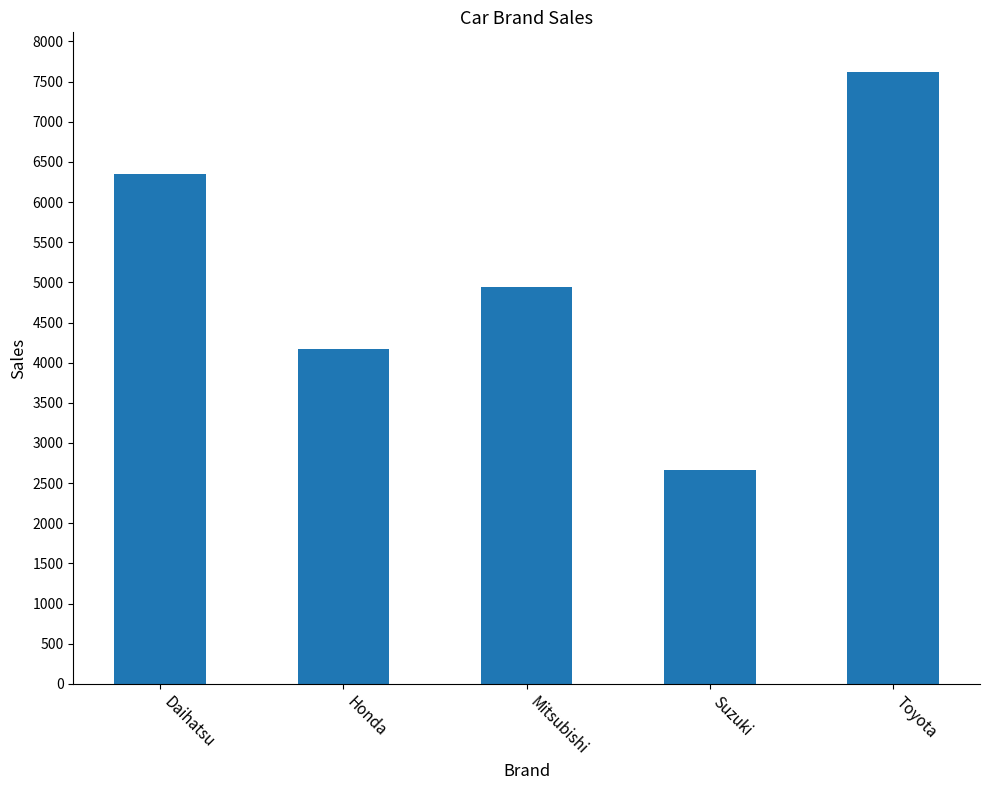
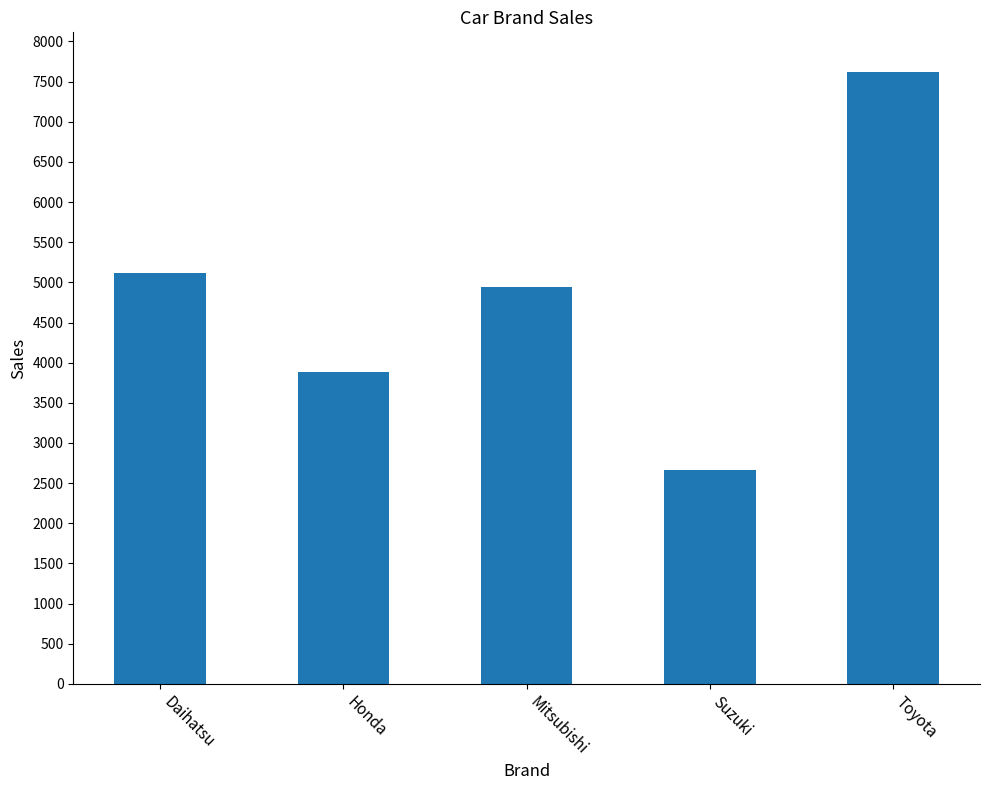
Daihatsu: 6300 -> 5100
Honda: 4200 -> 3900
